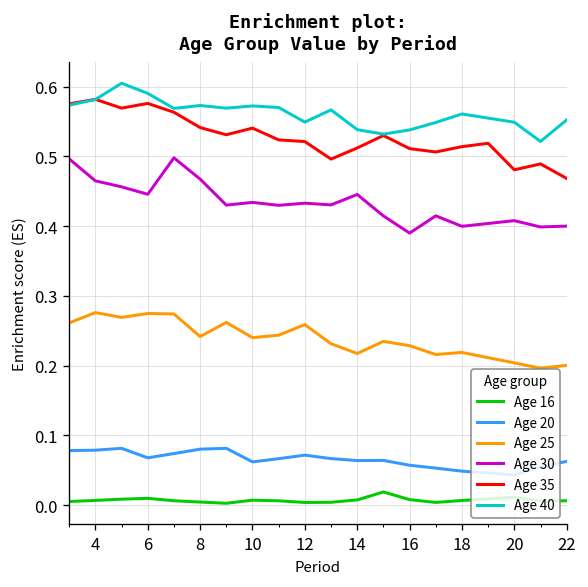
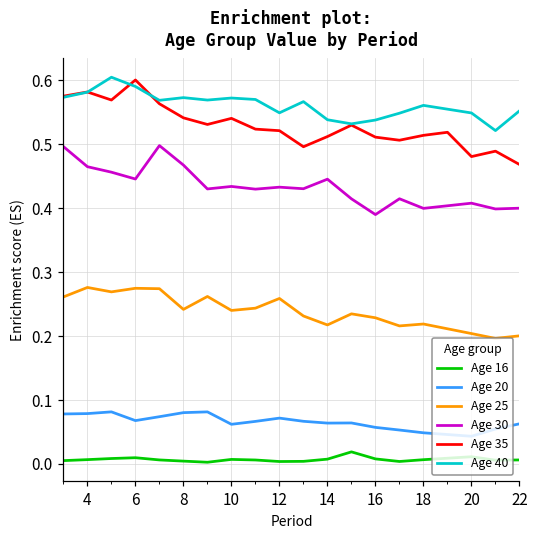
Age 35, 6: 0.58 -> 0.60
